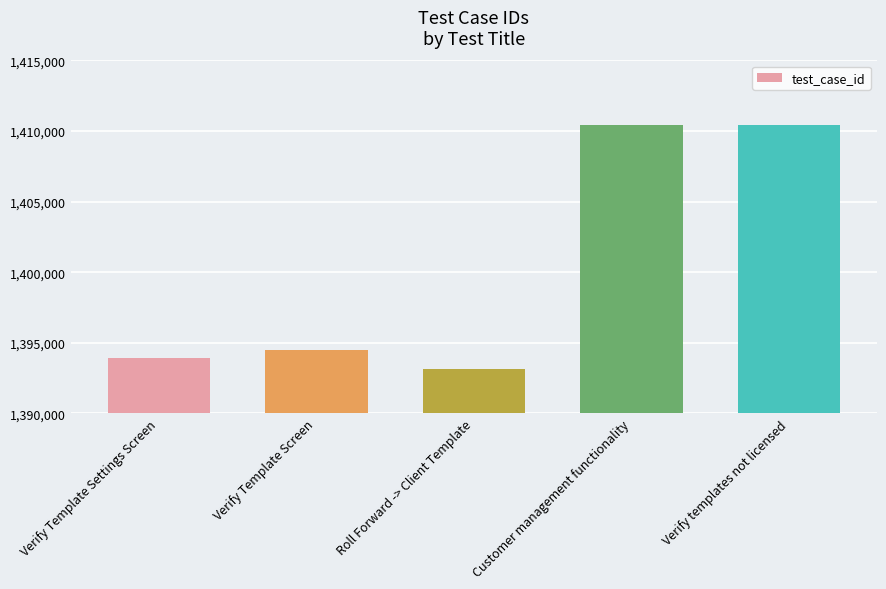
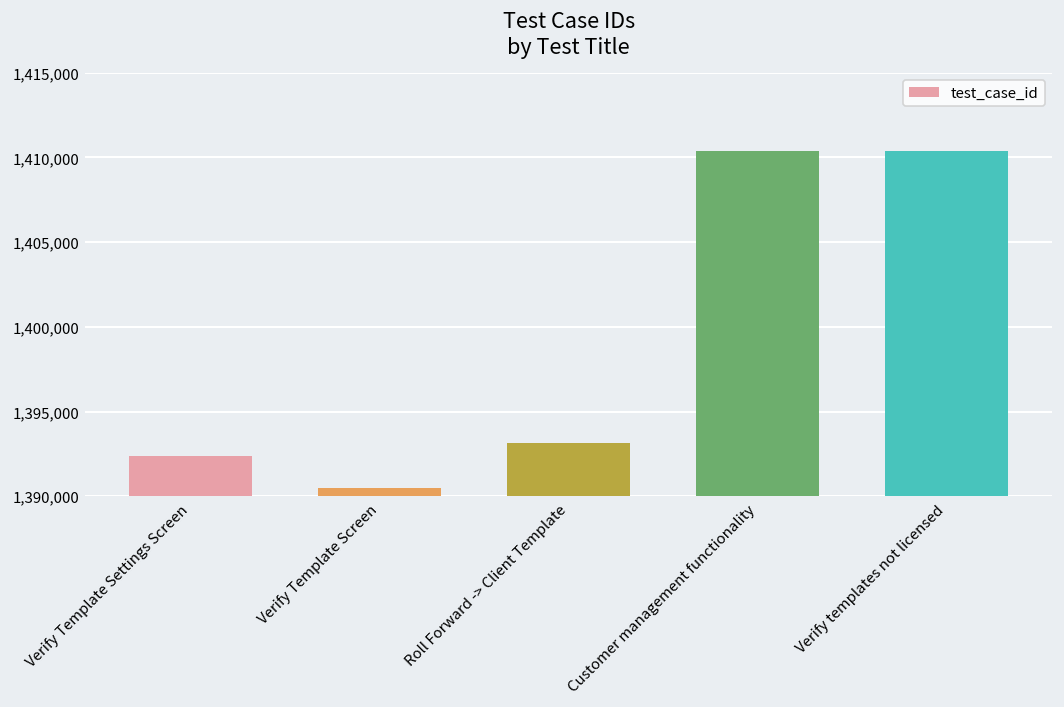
Verify Template Settings Screen: 1,393,900 -> 1,392,400
Verify Template Screen: 1,394,500 -> 1,390,500
